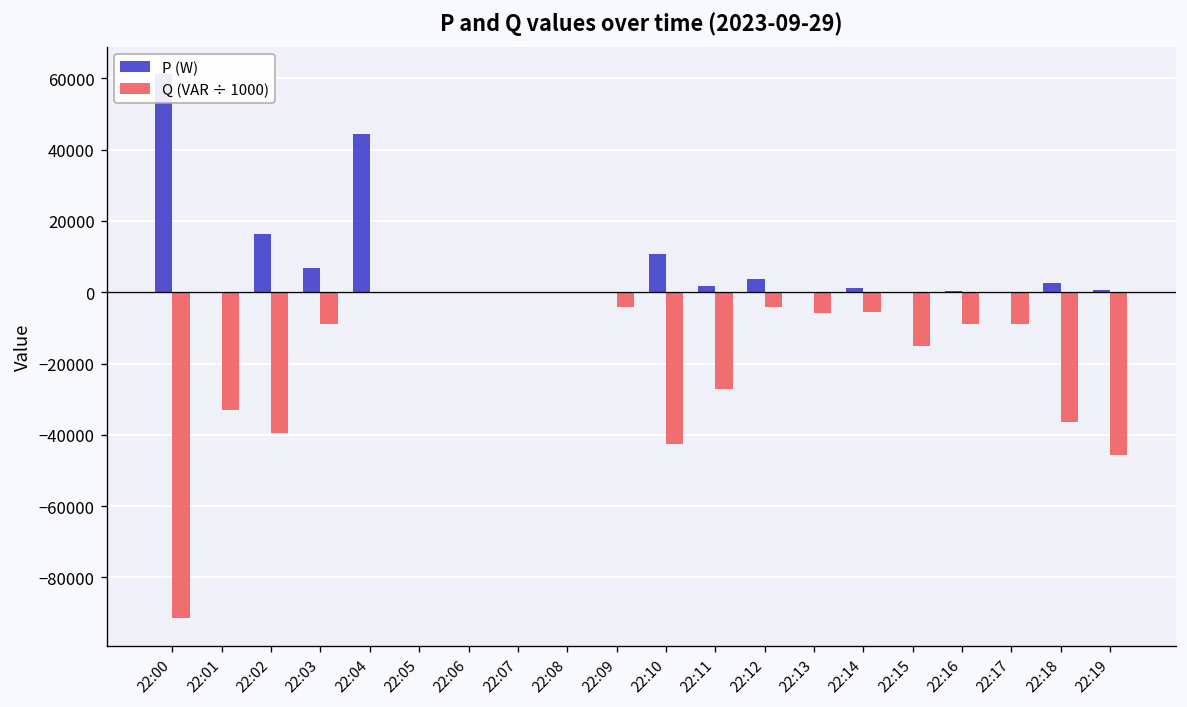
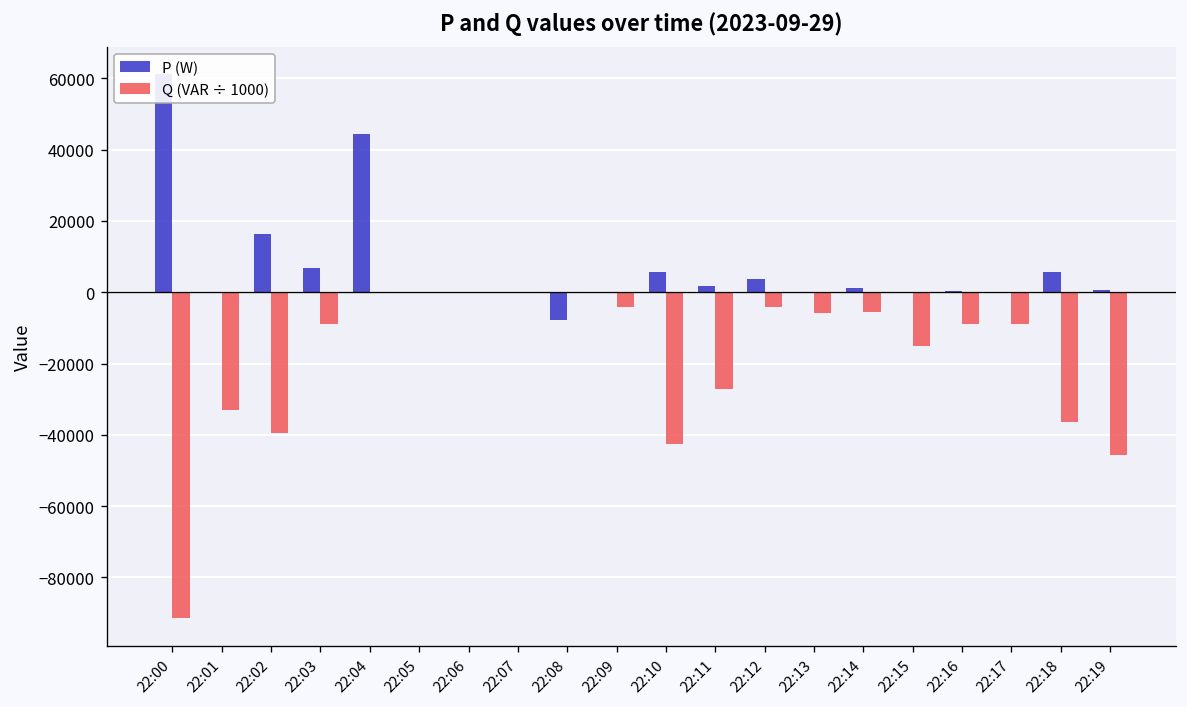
P (W), 22:08: 0 -> -8000
P (W), 22:10: 11000 -> 6000
P (W), 22:18: 3000 -> 6000
